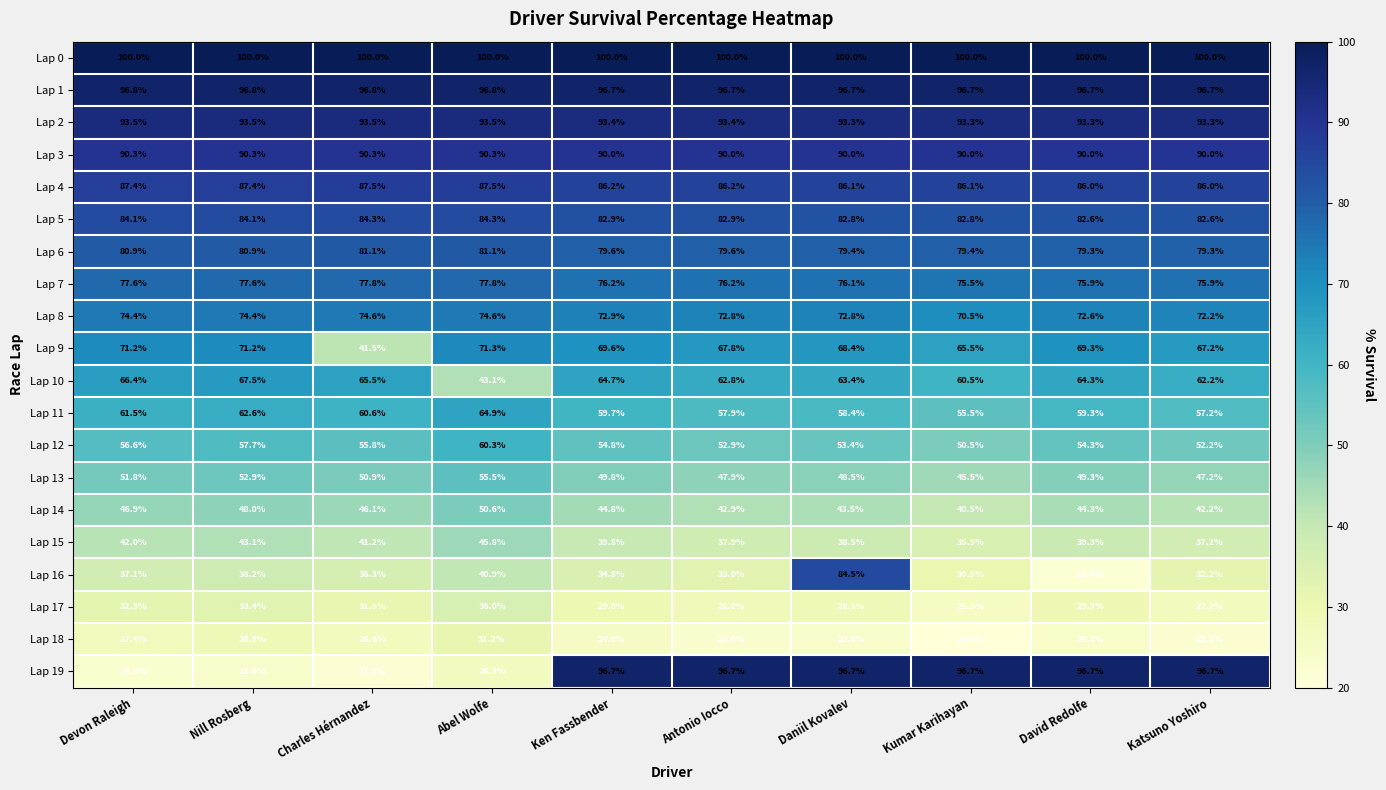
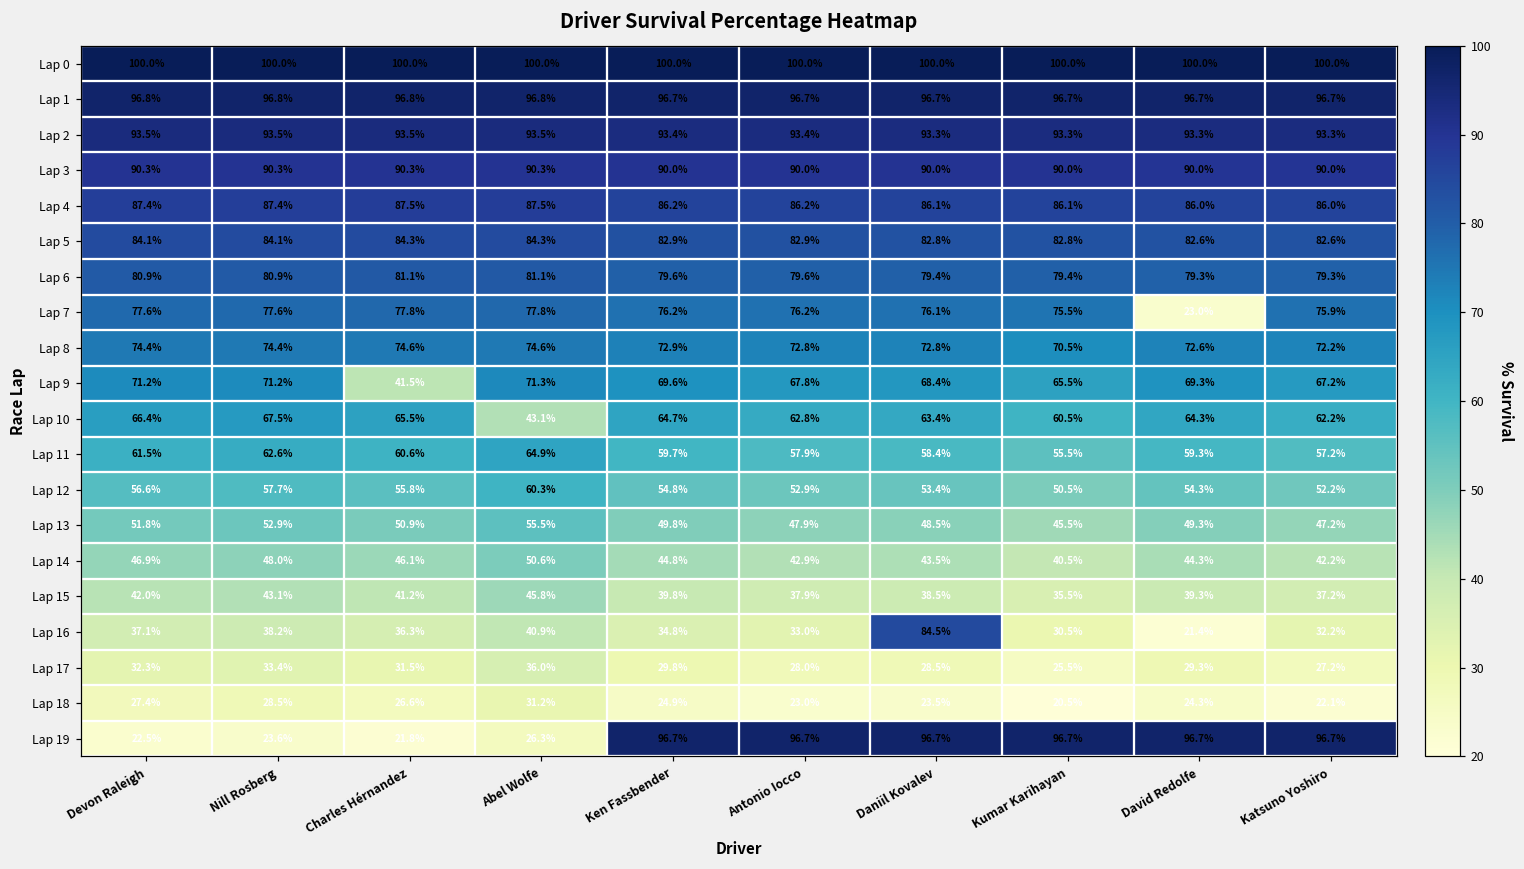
Lap 7, David Redolfe: 75.9% -> 23.0%
